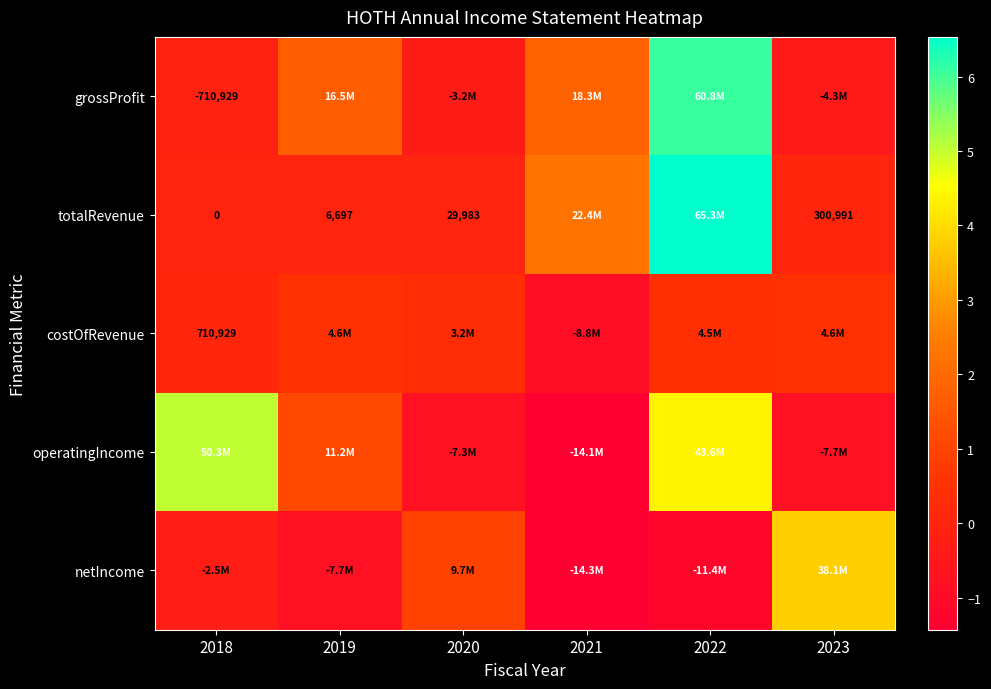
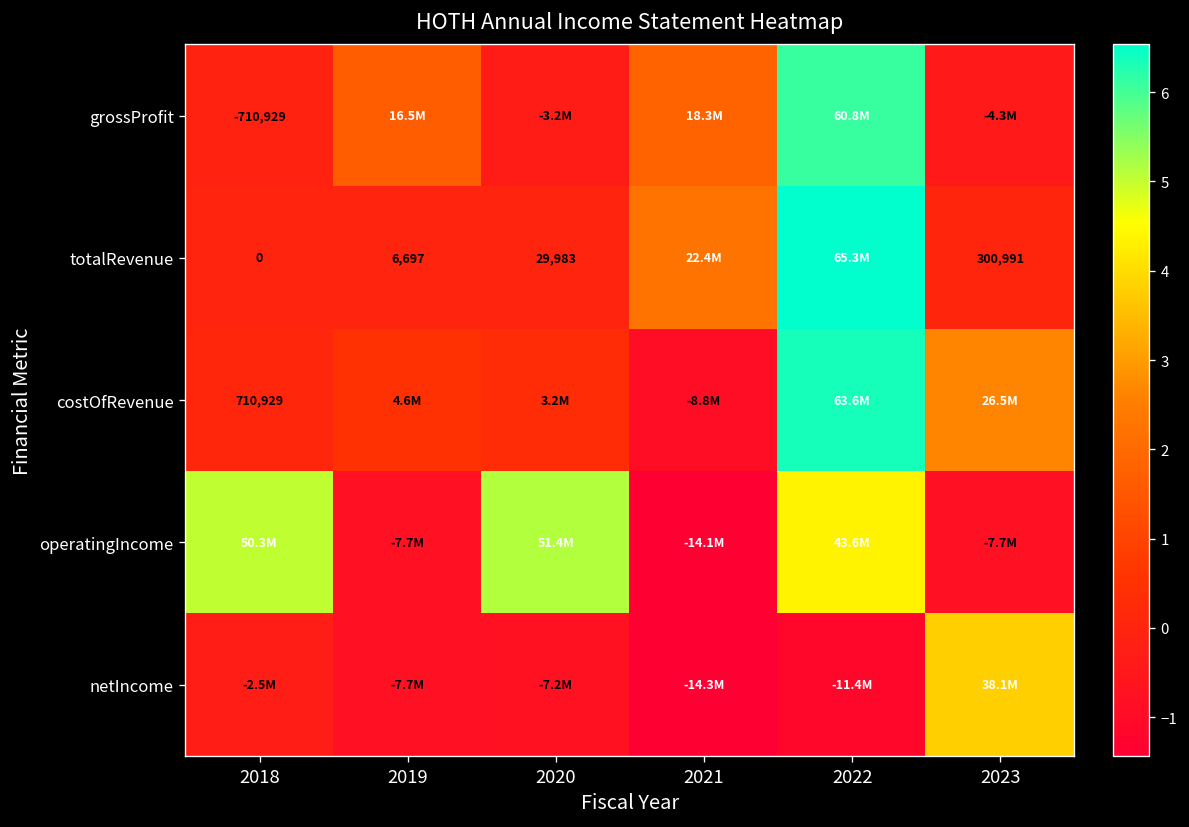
costOfRevenue, 2022: 4.5M -> 63.6M
costOfRevenue, 2023: 4.6M -> 26.5M
operatingIncome, 2019: 11.2M -> -7.7M
operatingIncome, 2020: -7.3M -> 51.4M
netIncome, 2020: 9.7M -> -7.2M
